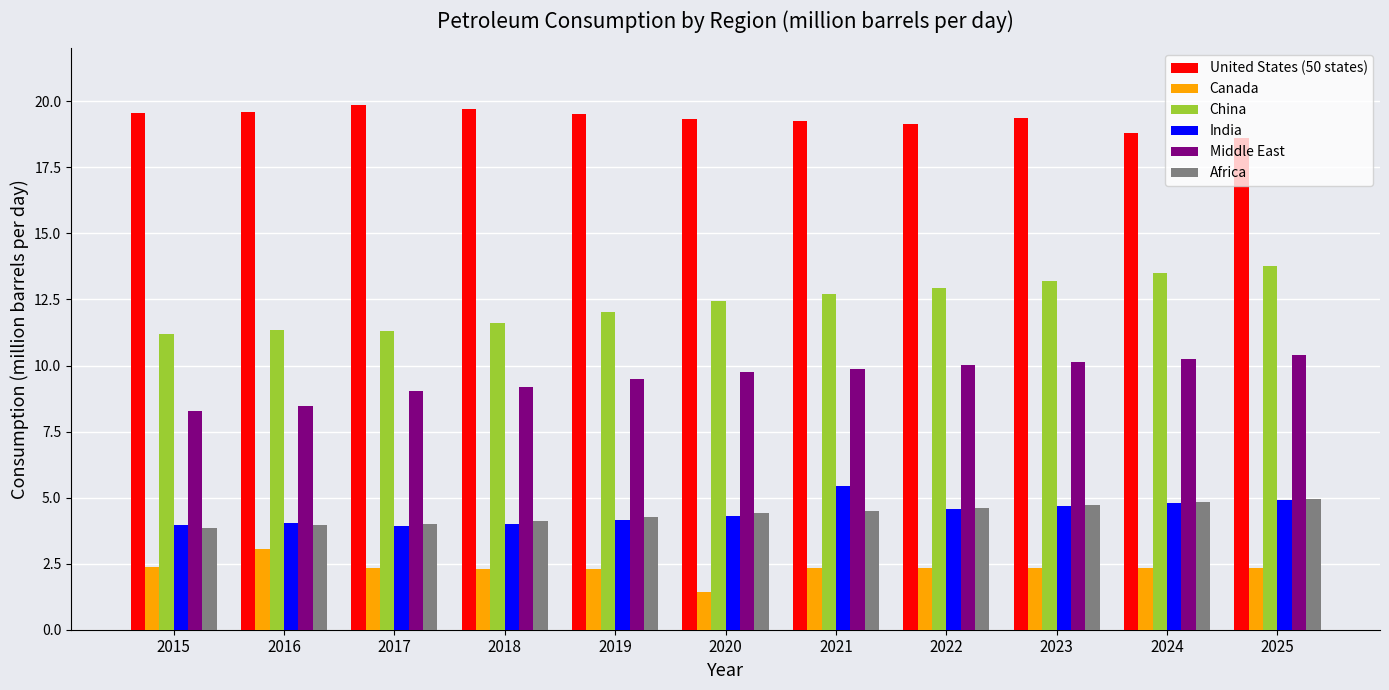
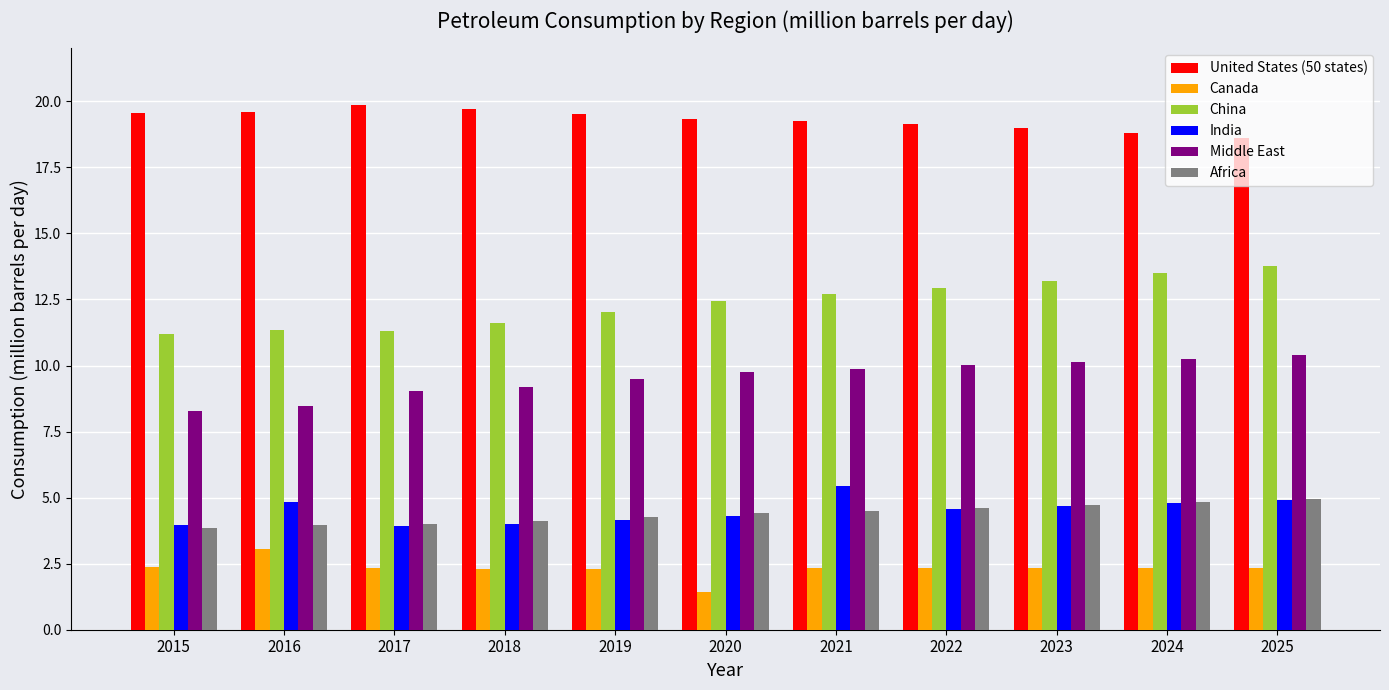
India, 2016: 4.1 -> 4.8
United States (50 states), 2023: 19.4 -> 19.0
